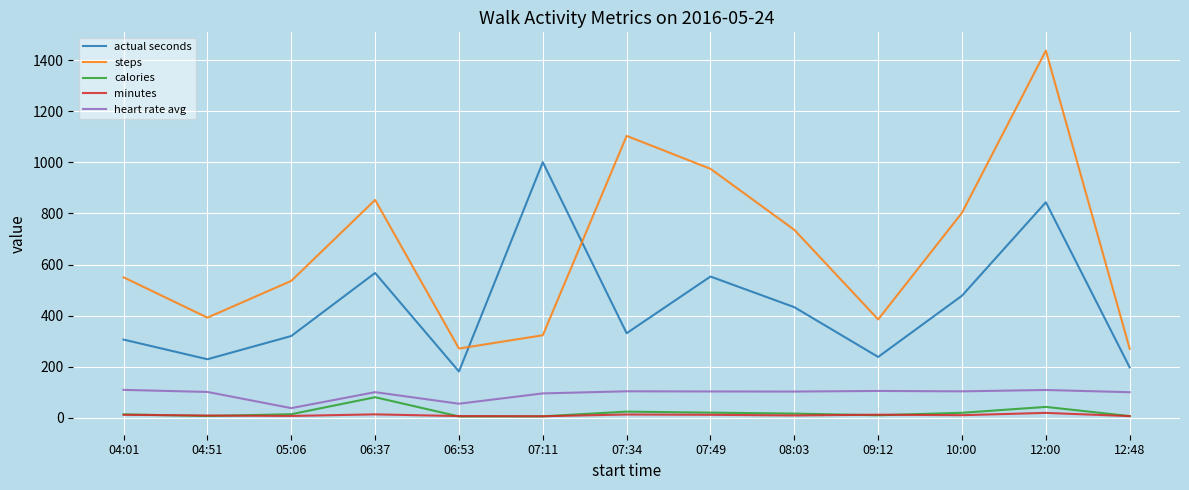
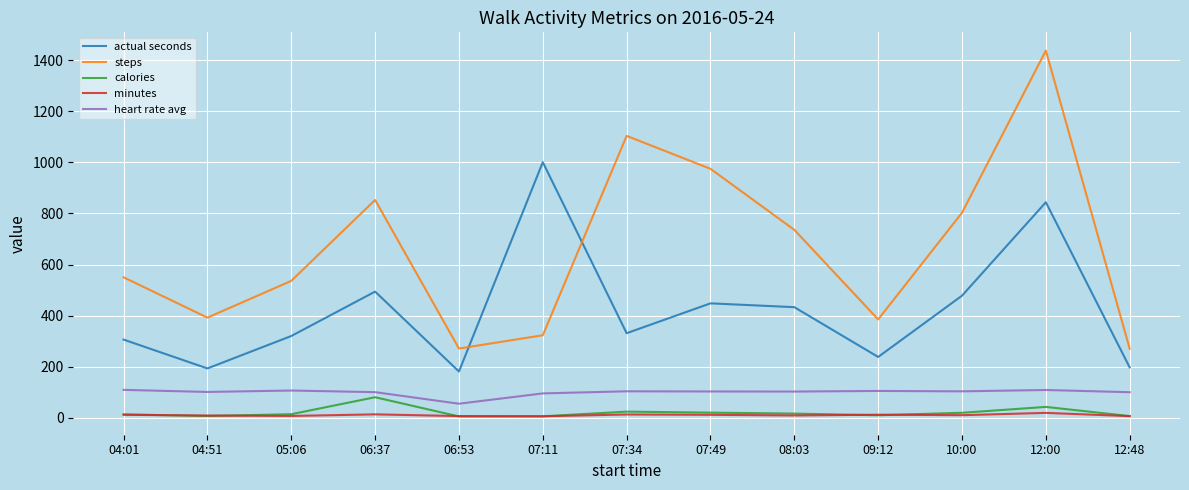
actual seconds, 04:51: 230 -> 190
heart rate avg, 05:06: 40 -> 110
actual seconds, 06:37: 570 -> 490
actual seconds, 07:49: 550 -> 450
